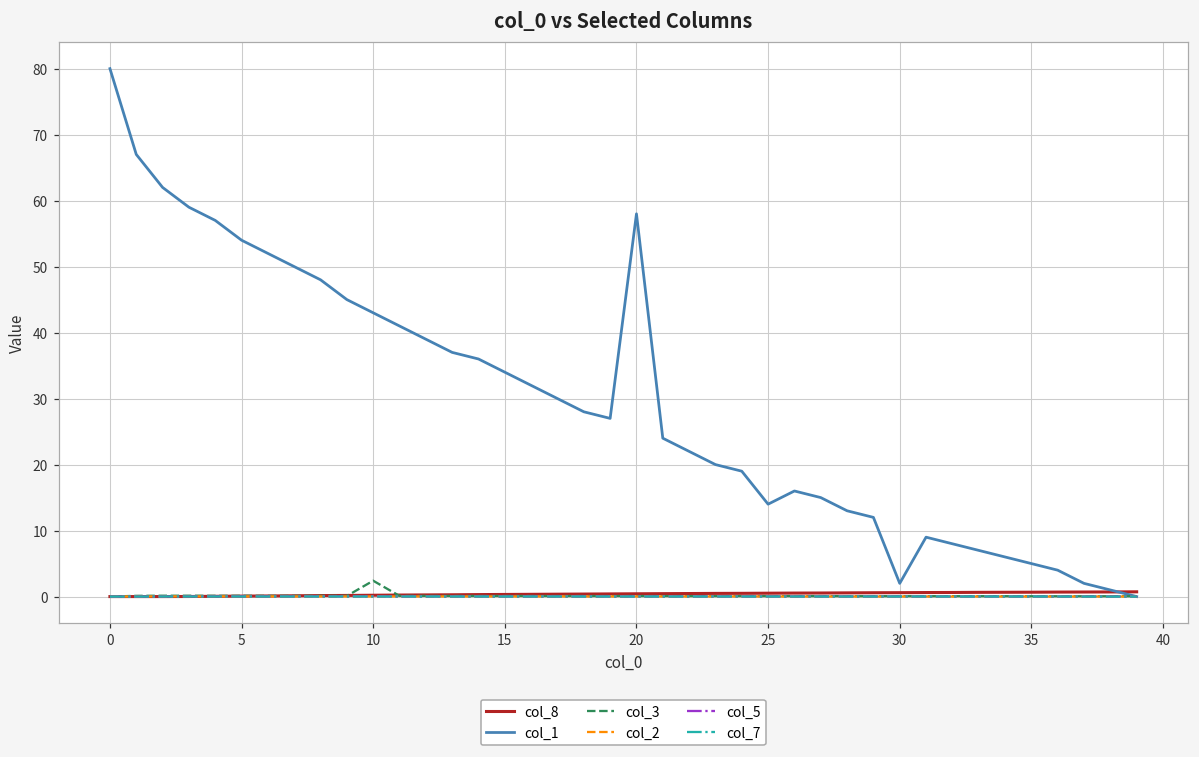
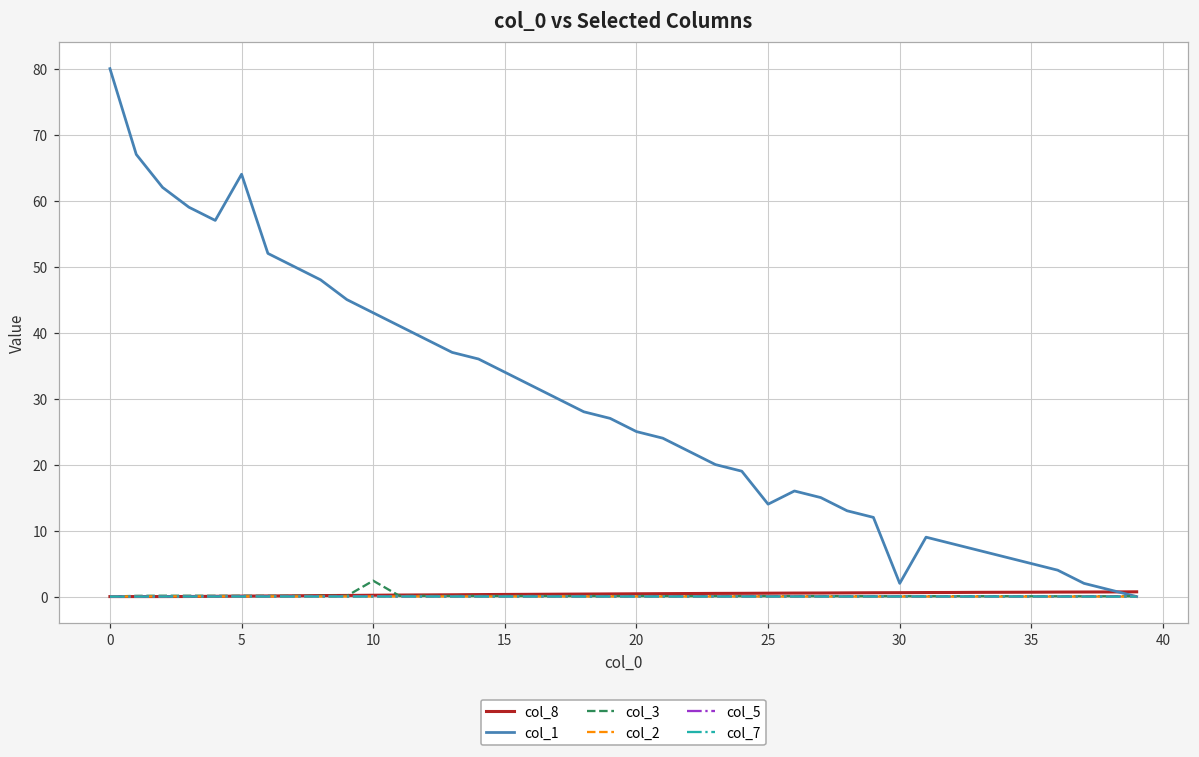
col_1, 5: 54 -> 64
col_1, 20: 58 -> 25
